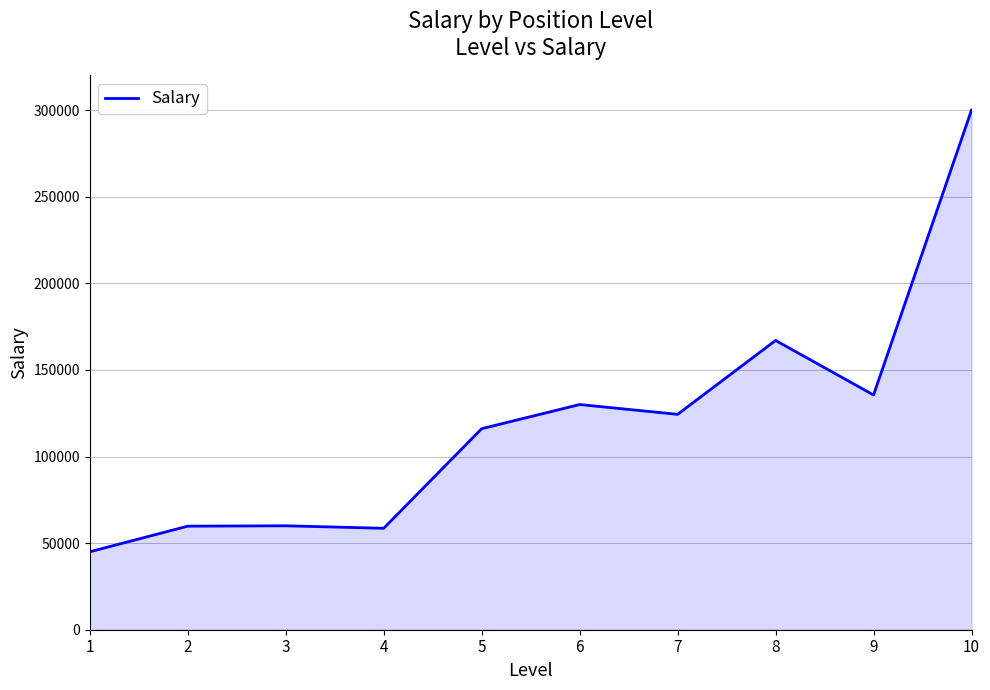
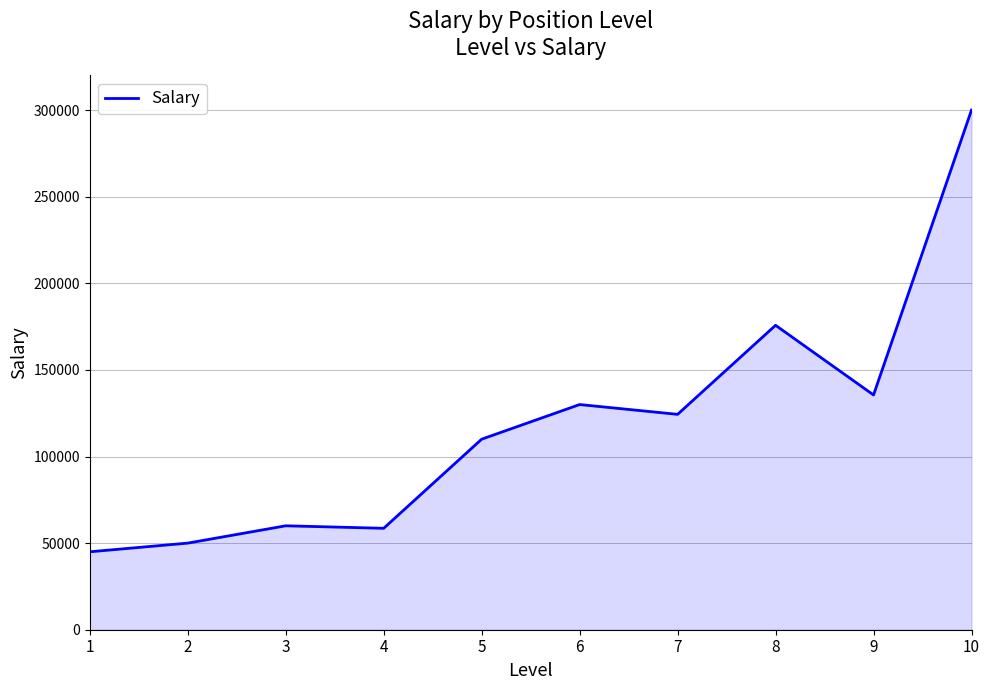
2: 60000 -> 50000
5: 116000 -> 110000
8: 167000 -> 176000
